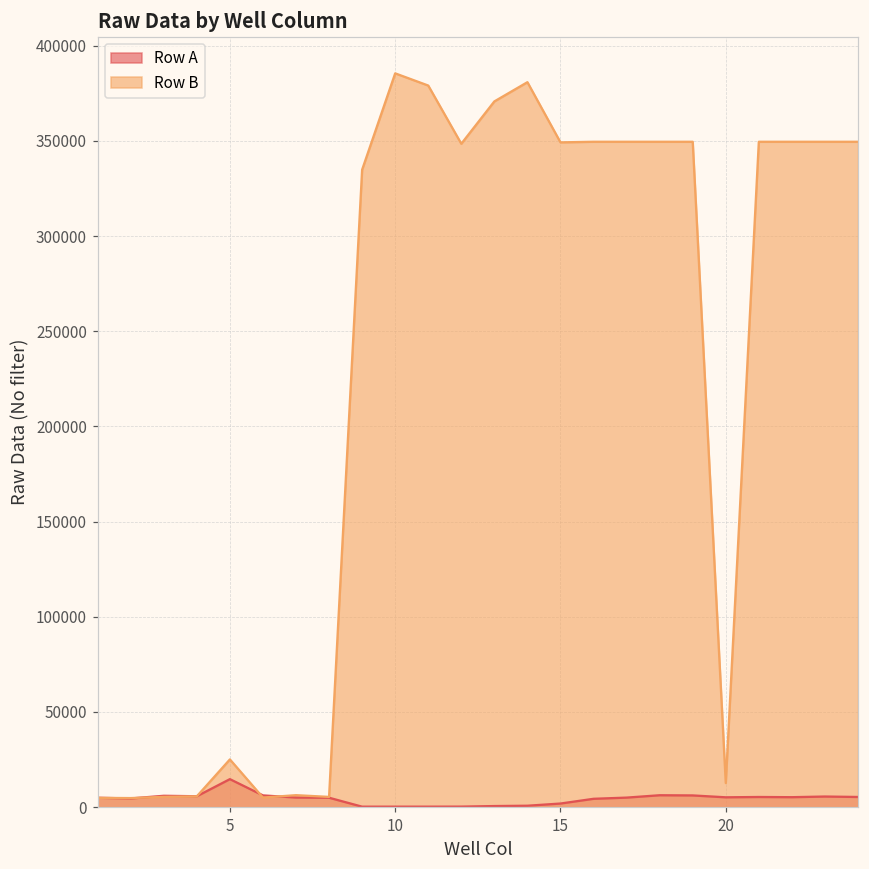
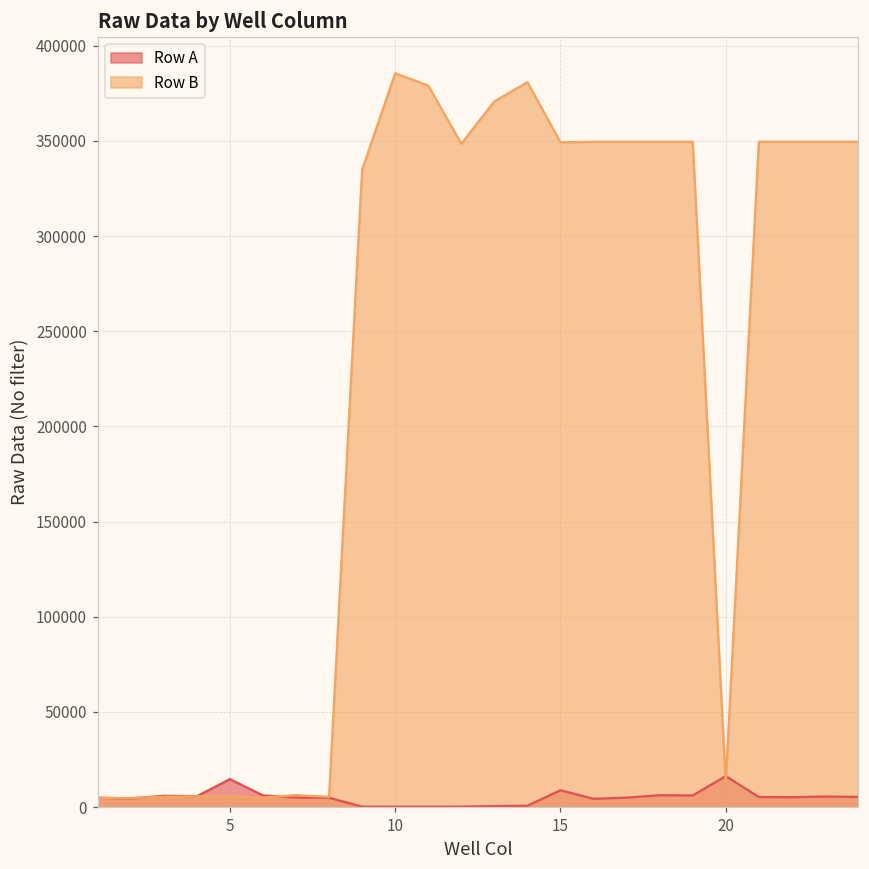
Row B, 5: 25000 -> 6000
Row A, 15: 2000 -> 9000
Row A, 20: 5000 -> 16000
